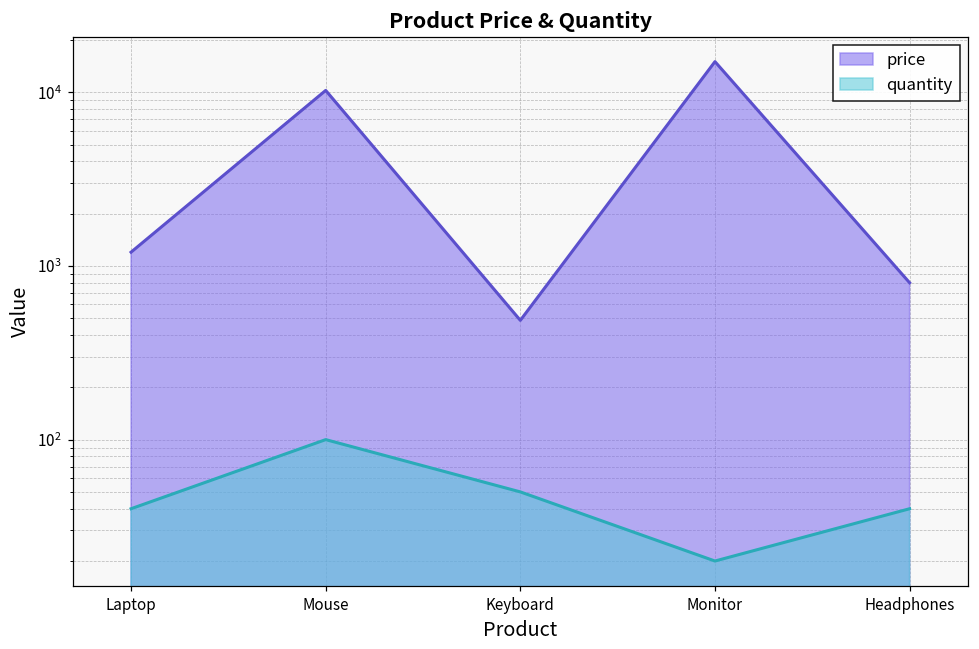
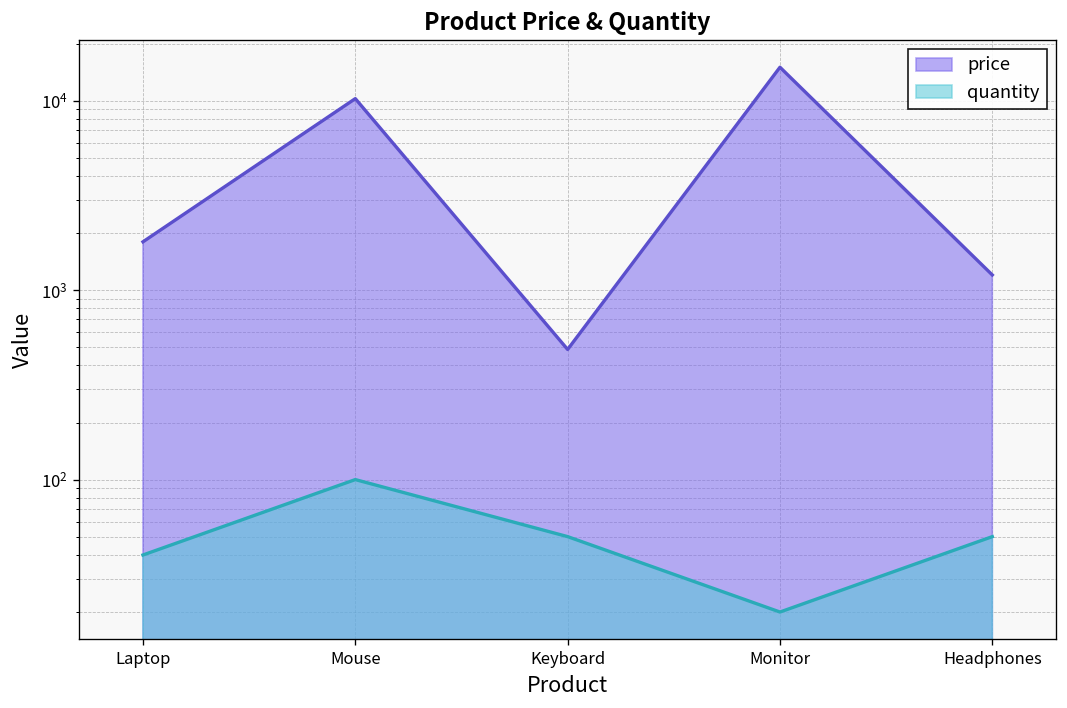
price, Laptop: 1200 -> 1800
price, Headphones: 800 -> 1200
quantity, Headphones: 40 -> 50
